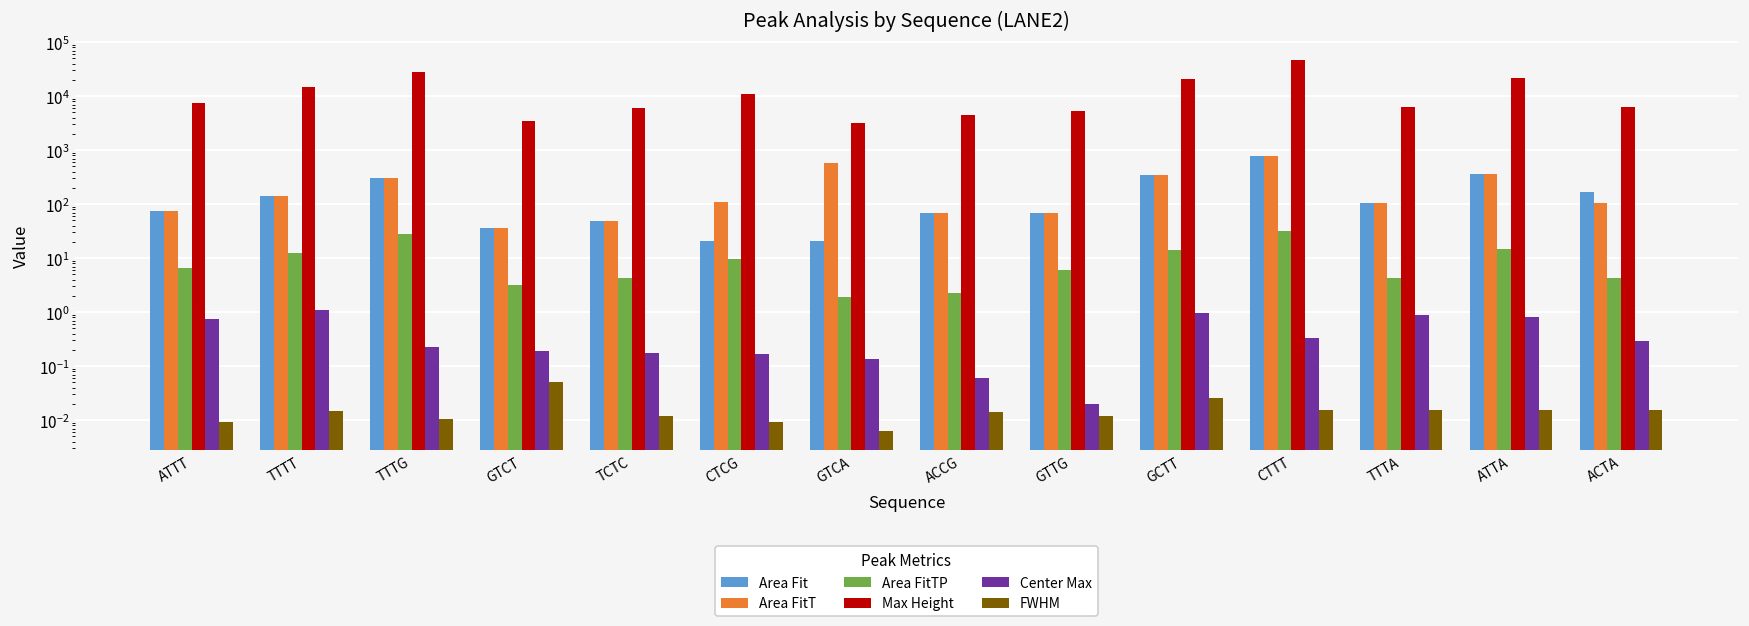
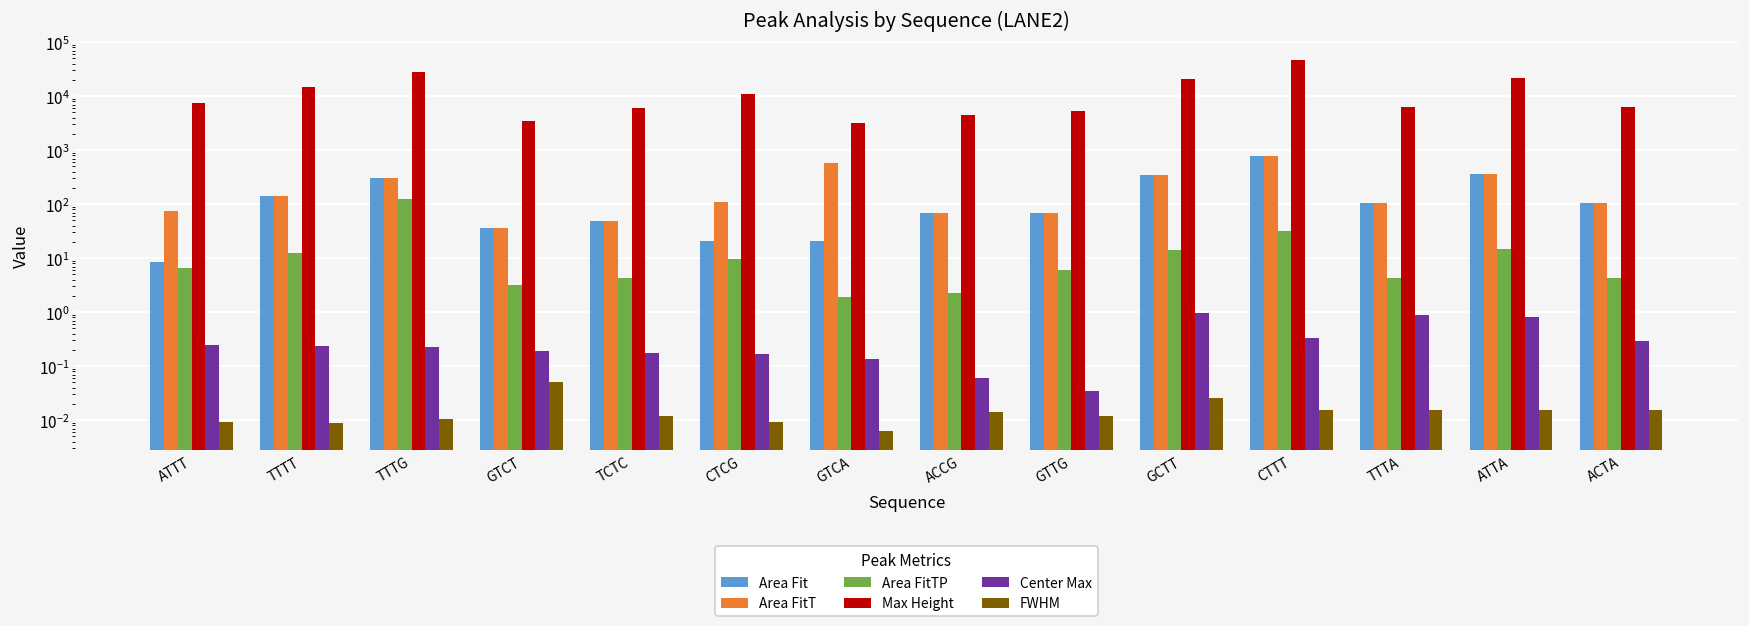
Area Fit, ATTT: 80 -> 8
Center Max, ATTT: 0.8 -> 0.3
Center Max, TTTT: 1.1 -> 0.2
FWHM, TTTT: 0.015 -> 0.009
Area FitTP, TTTG: 30 -> 120
Center Max, GTTG: 0.020 -> 0.03
Area Fit, ACTA: 170 -> 110
